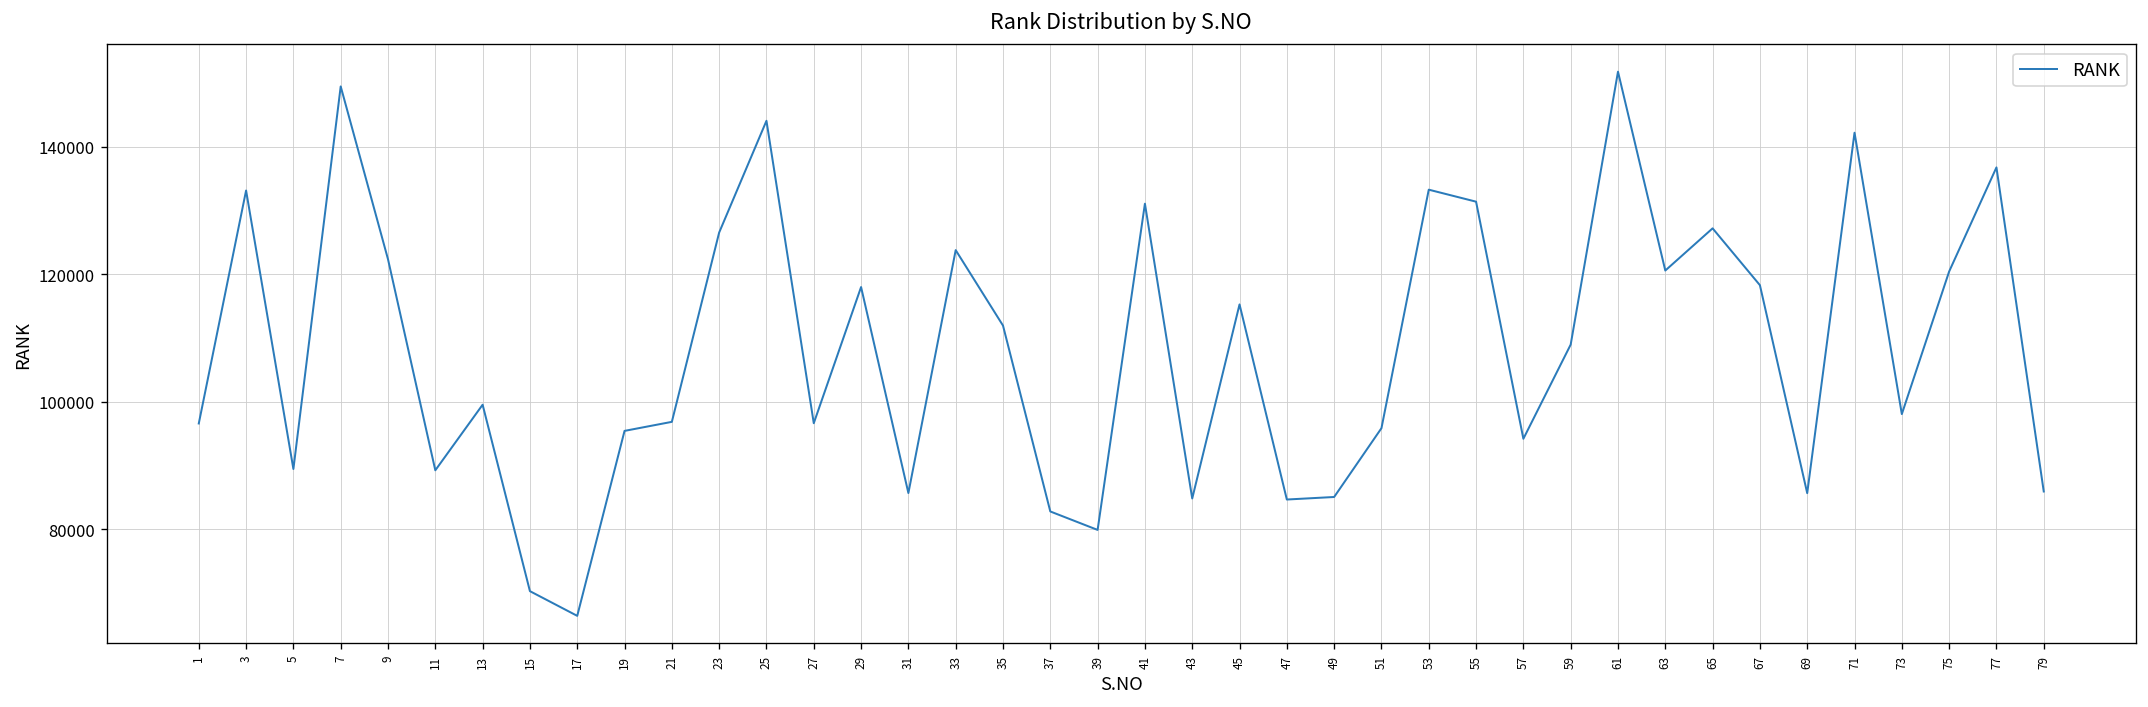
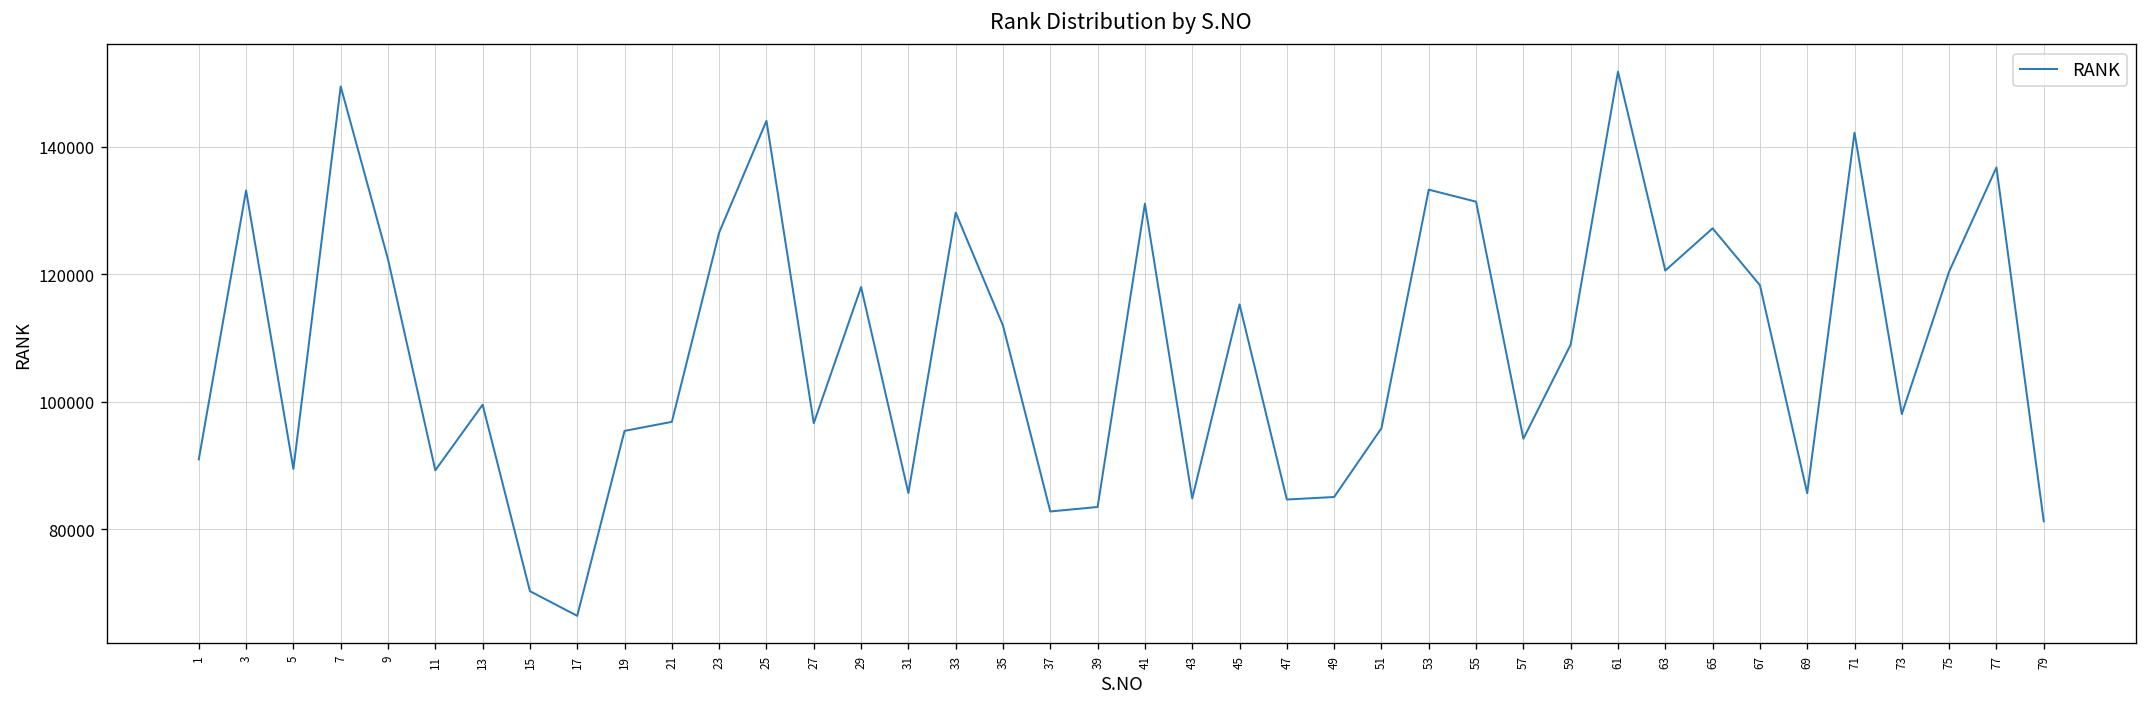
1: 97000 -> 91000
33: 124000 -> 130000
39: 80000 -> 83000
79: 86000 -> 81000
